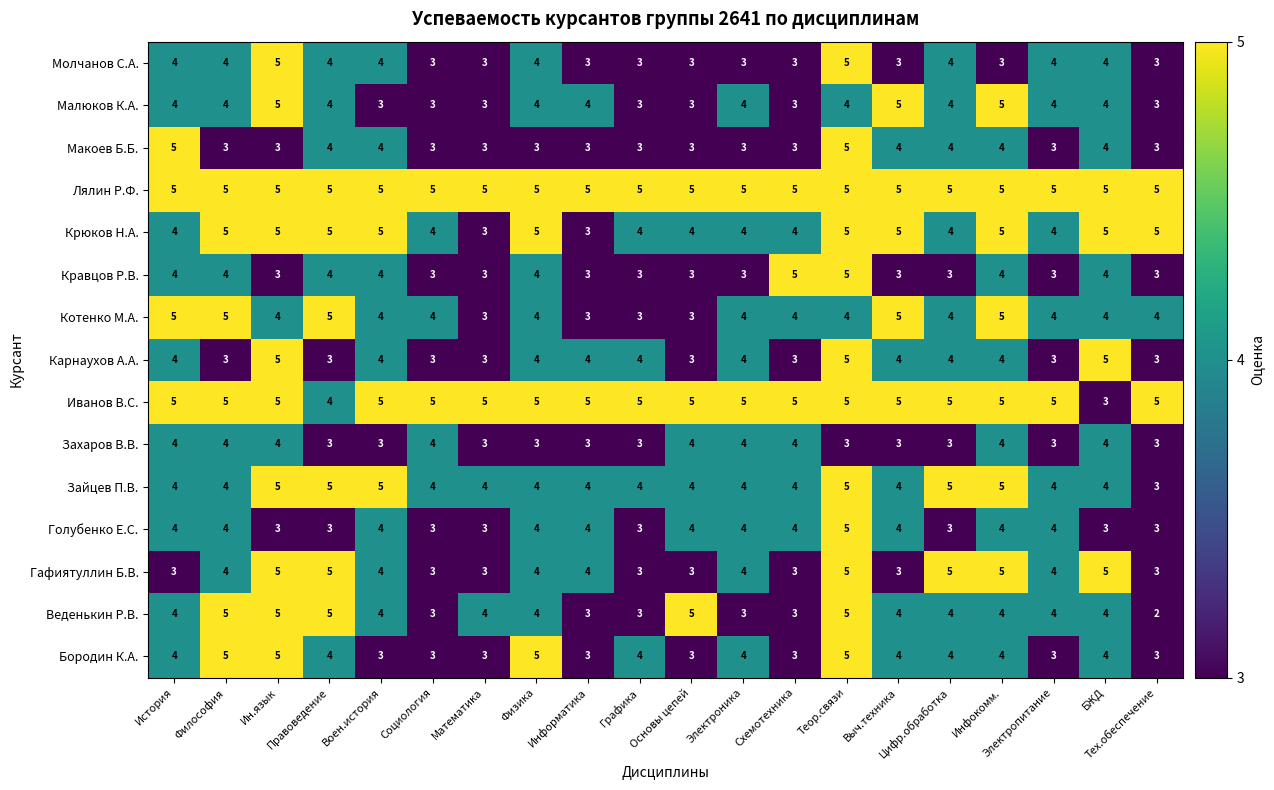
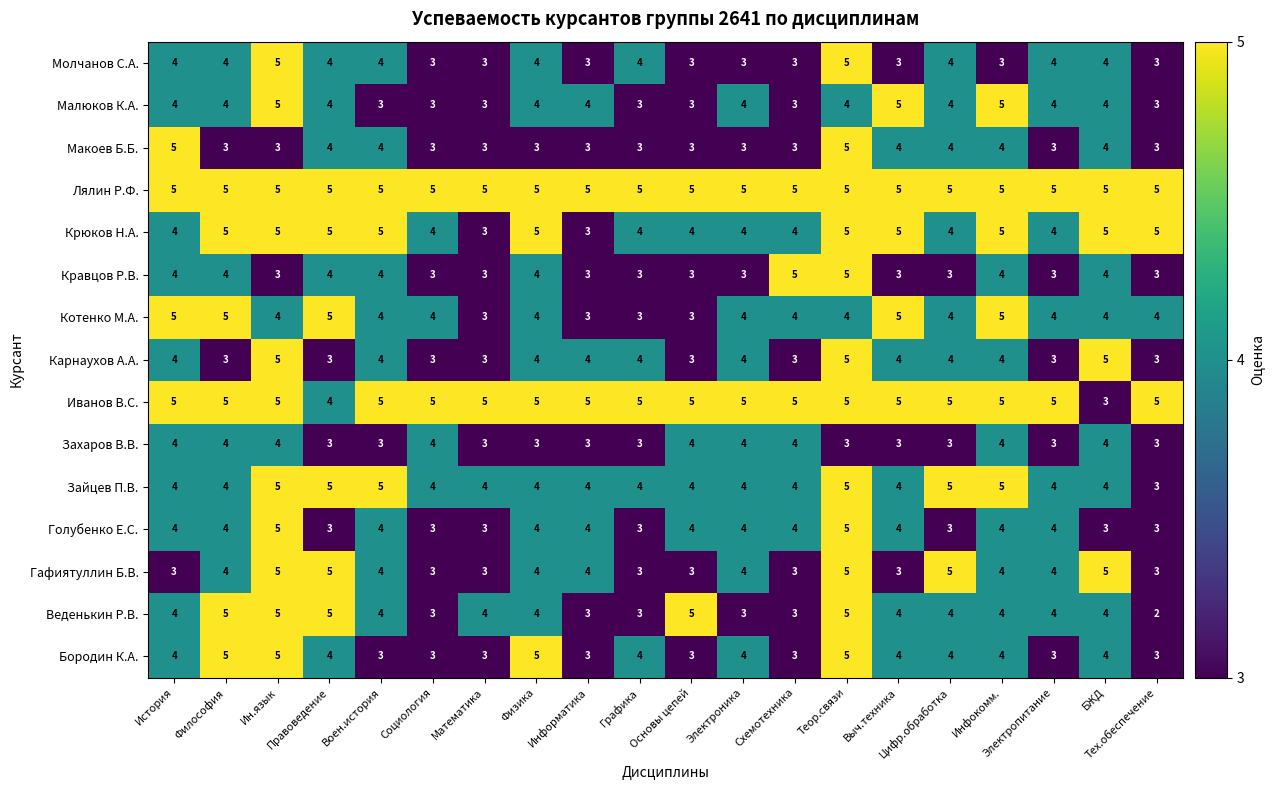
Молчанов С.А., Графика: 3 -> 4
Голубенко Е.С., Ин.язык: 3 -> 5
Гафиятуллин Б.В., Инфокомм.: 5 -> 4
